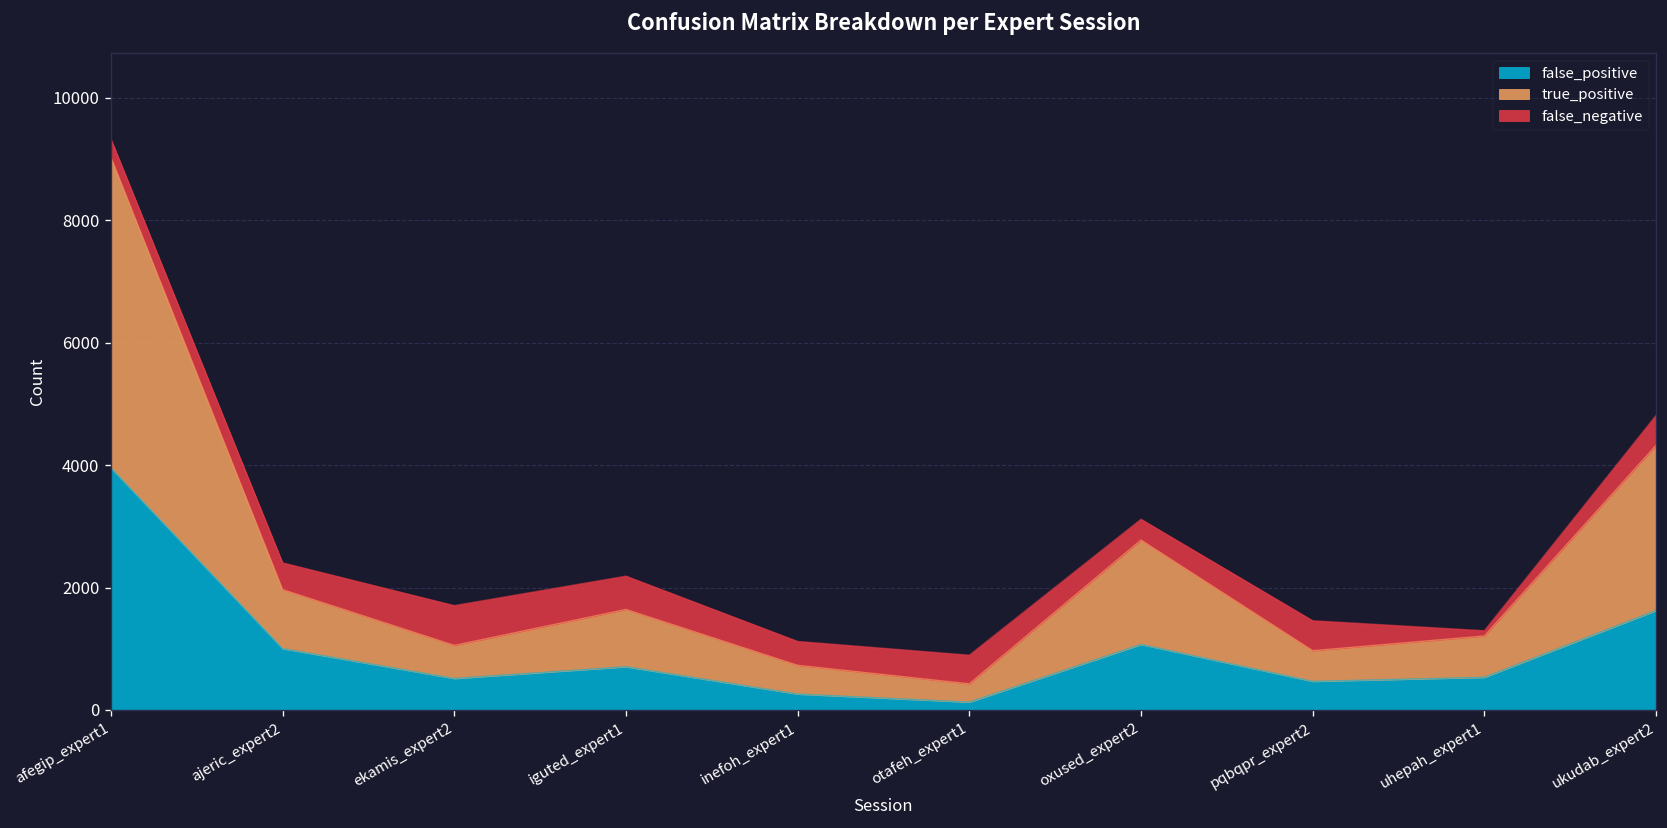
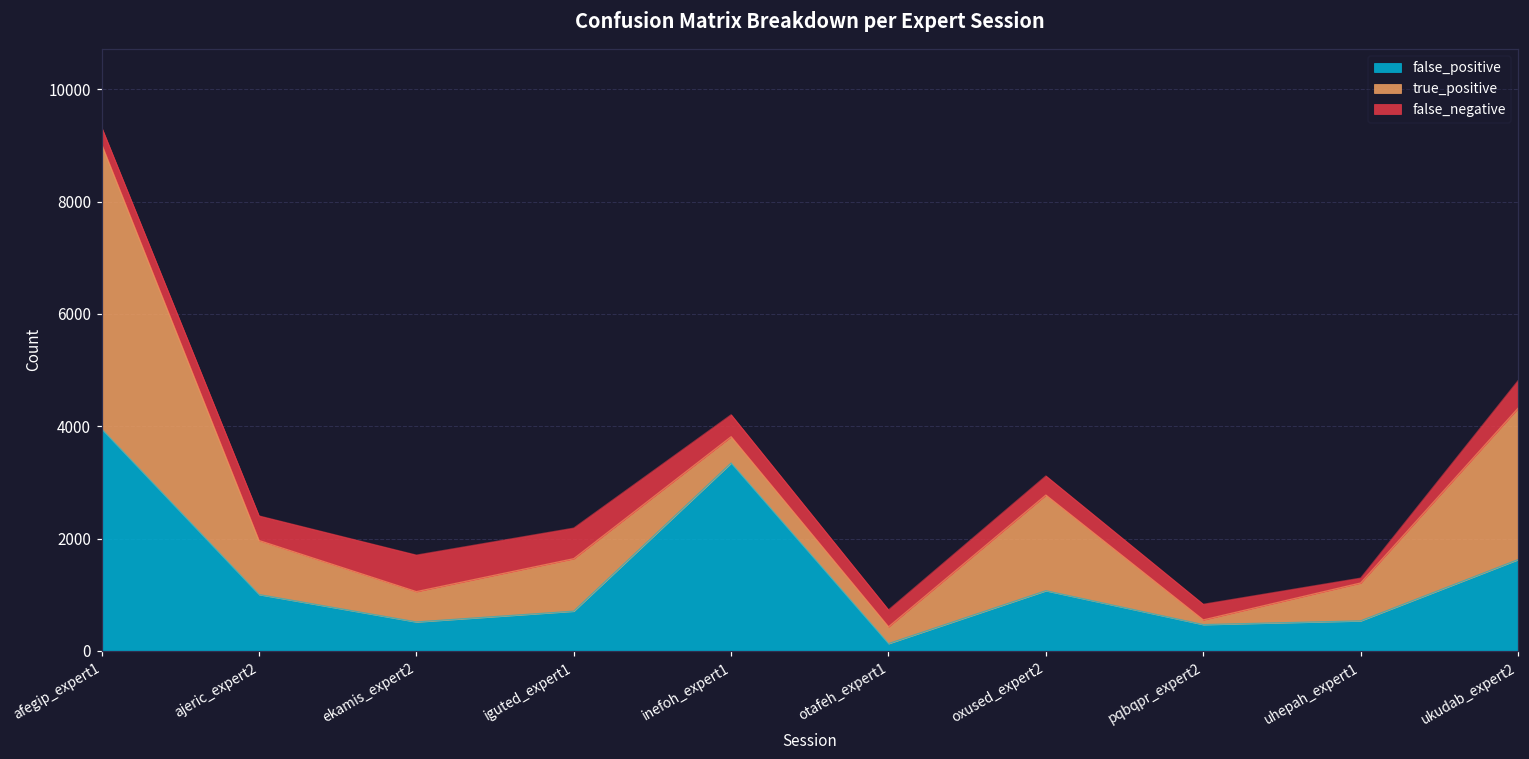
false_positive, inefoh_expert1: 300 -> 3300
false_negative, otafeh_expert1: 500 -> 300
true_positive, pqbqpr_expert2: 500 -> 100
false_negative, pqbqpr_expert2: 500 -> 300
